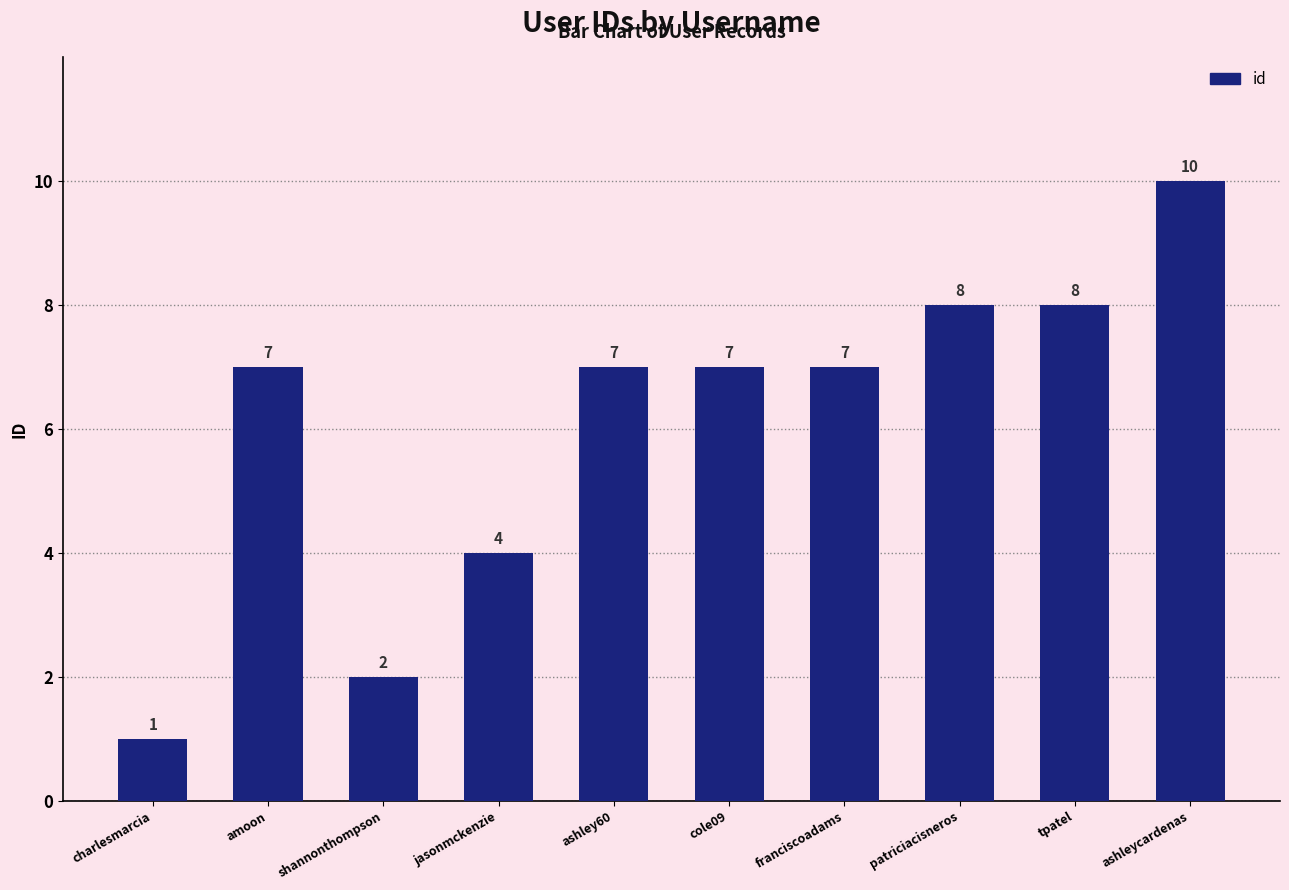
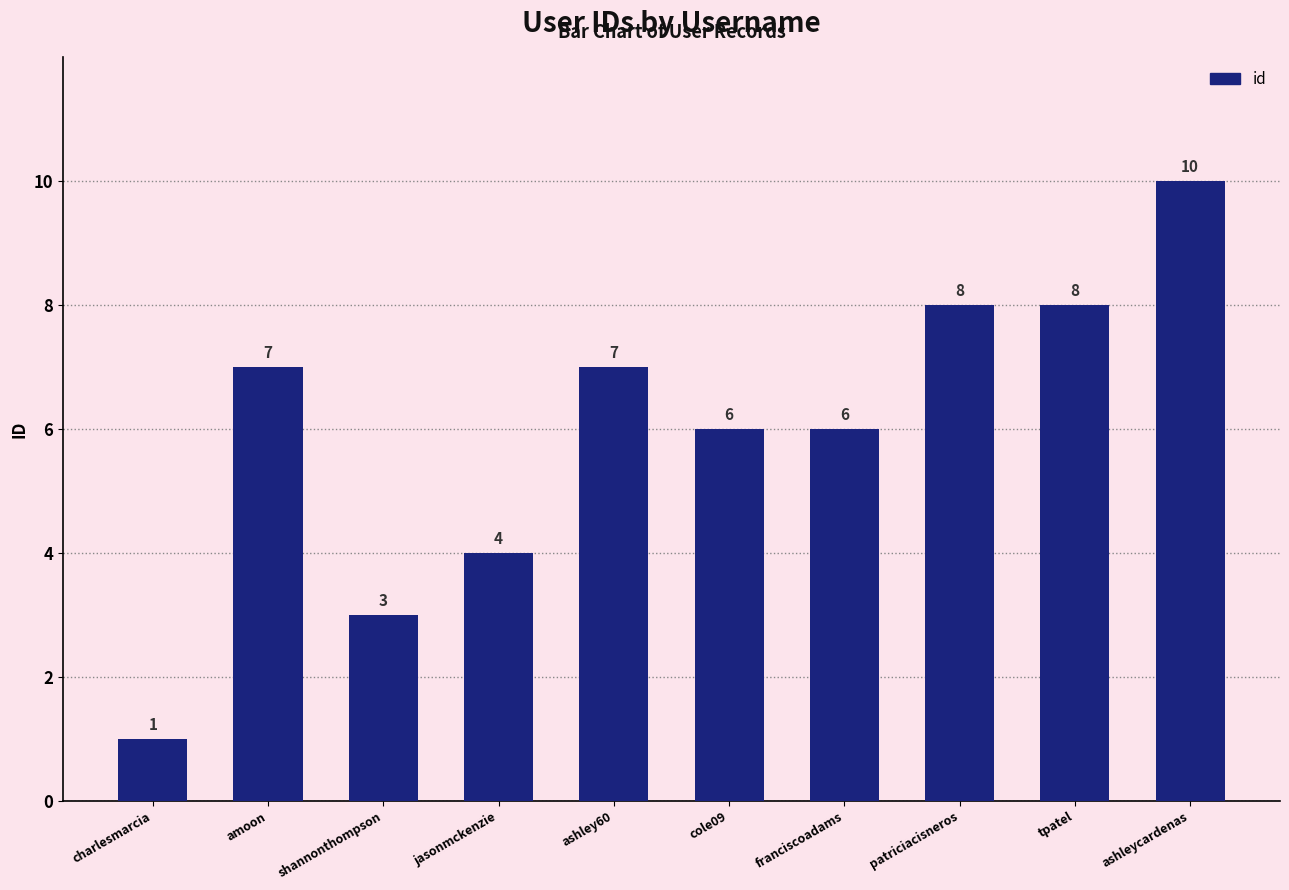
shannonthompson: 2 -> 3
cole09: 7 -> 6
franciscoadams: 7 -> 6
